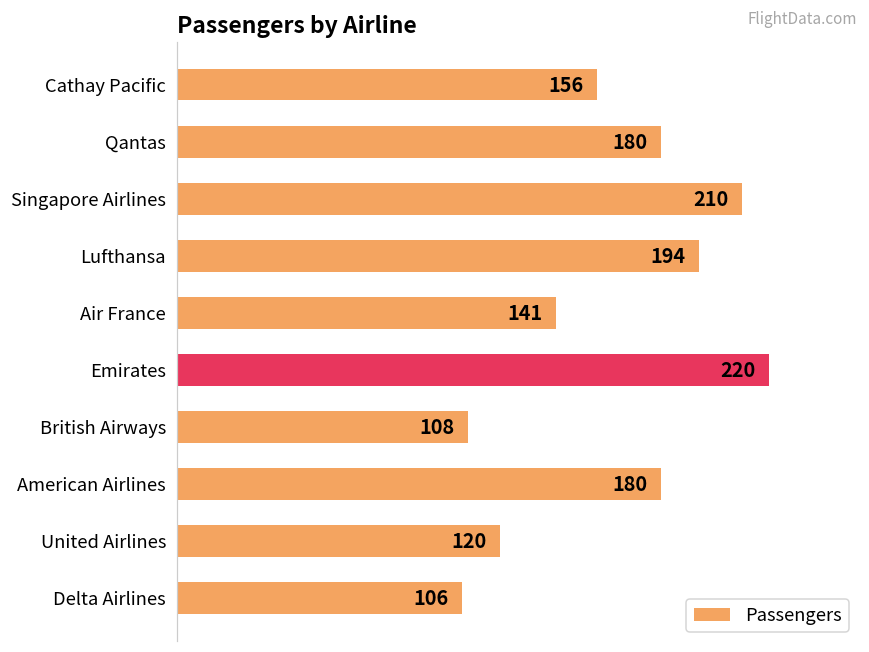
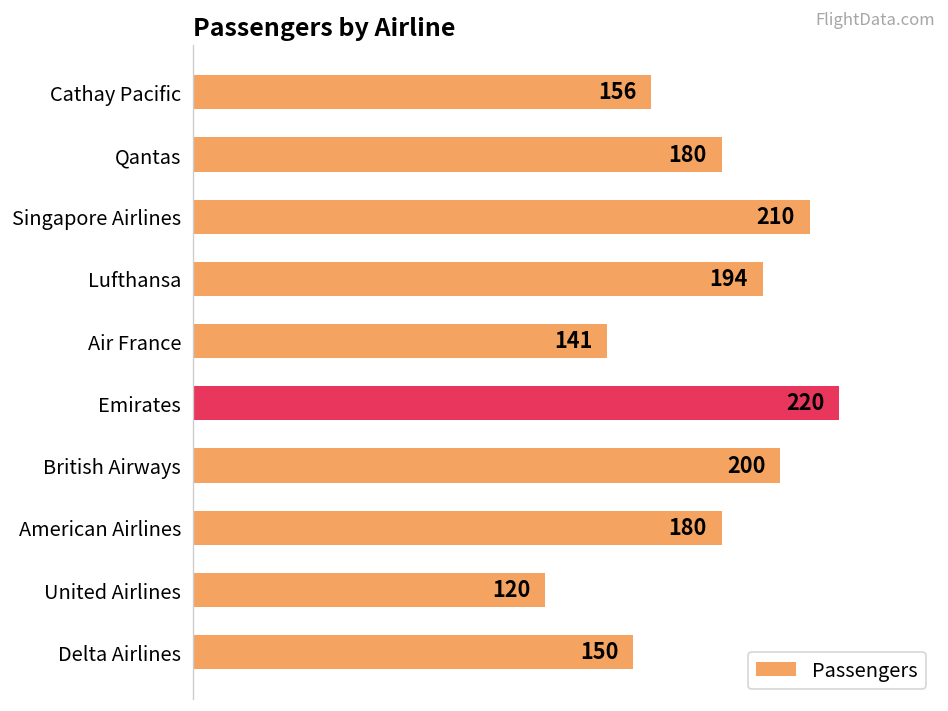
British Airways: 108 -> 200
Delta Airlines: 106 -> 150
